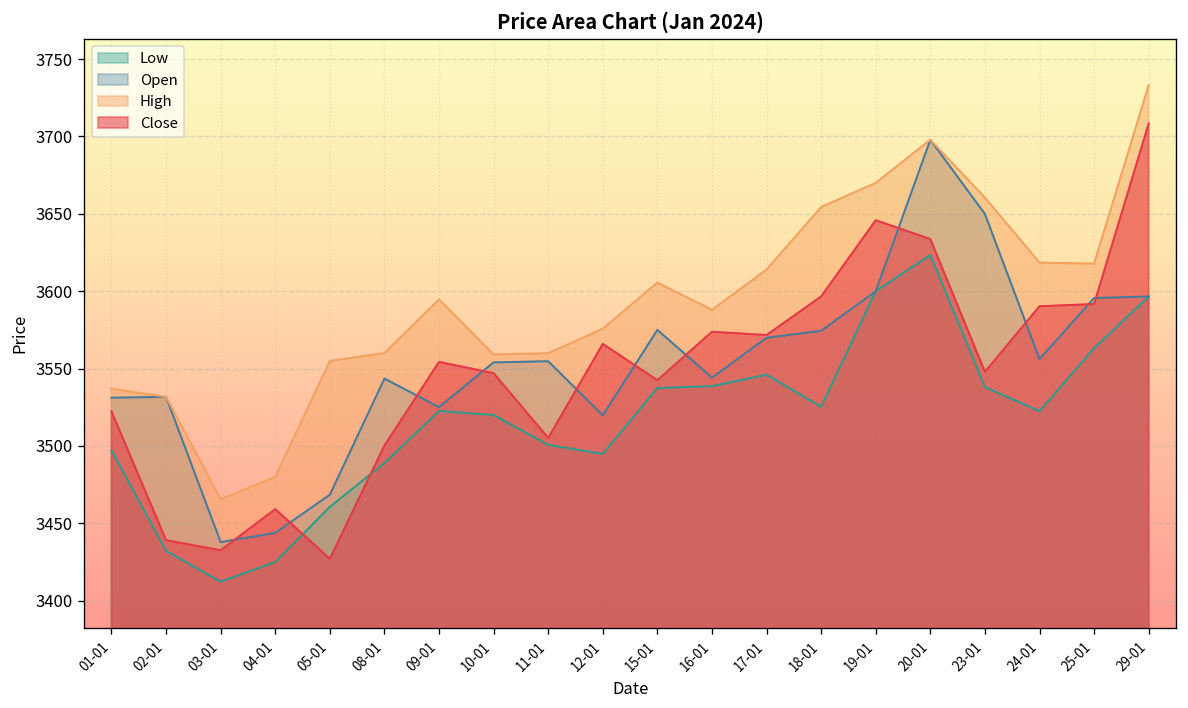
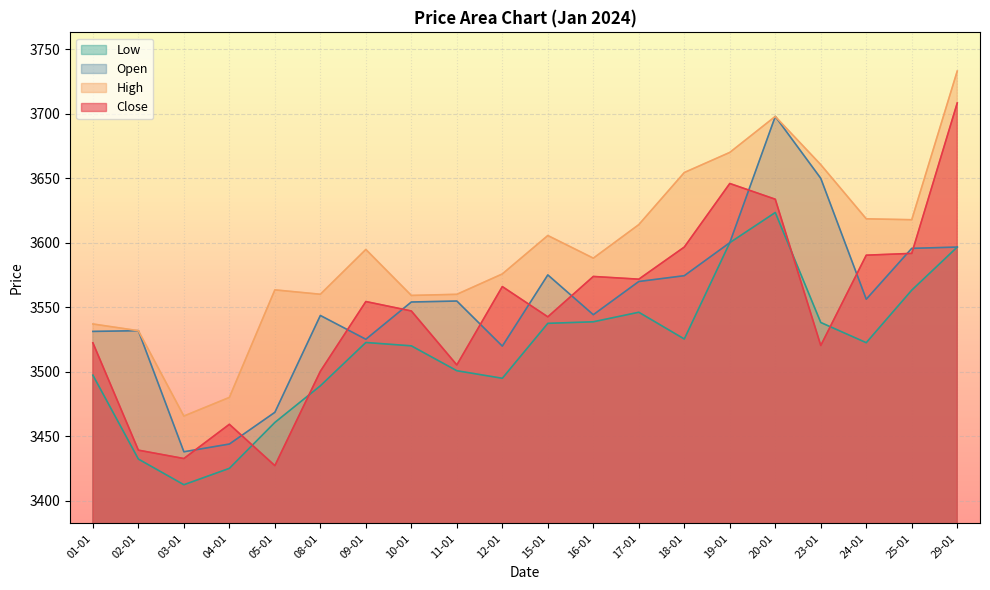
High, 05-01: 3555 -> 3563
Close, 23-01: 3548 -> 3520
